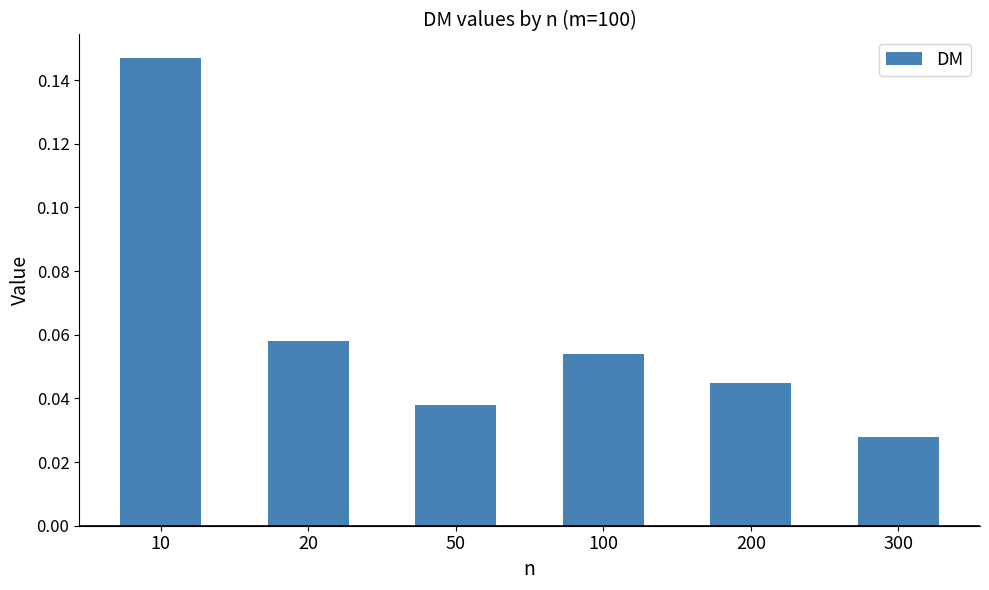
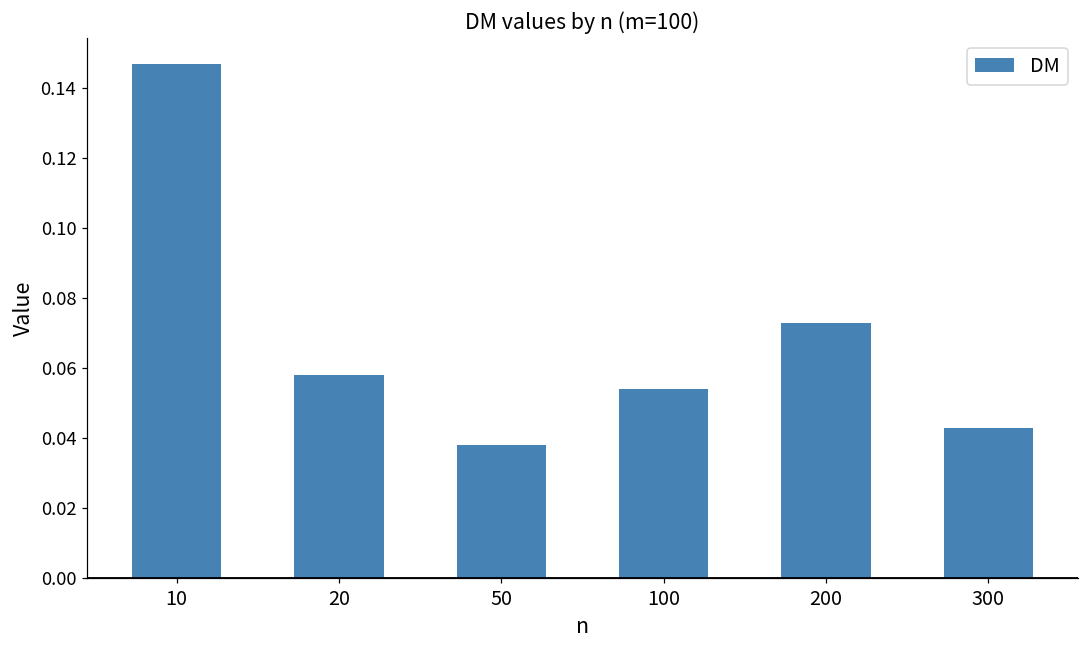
200: 0.045 -> 0.073
300: 0.028 -> 0.043
